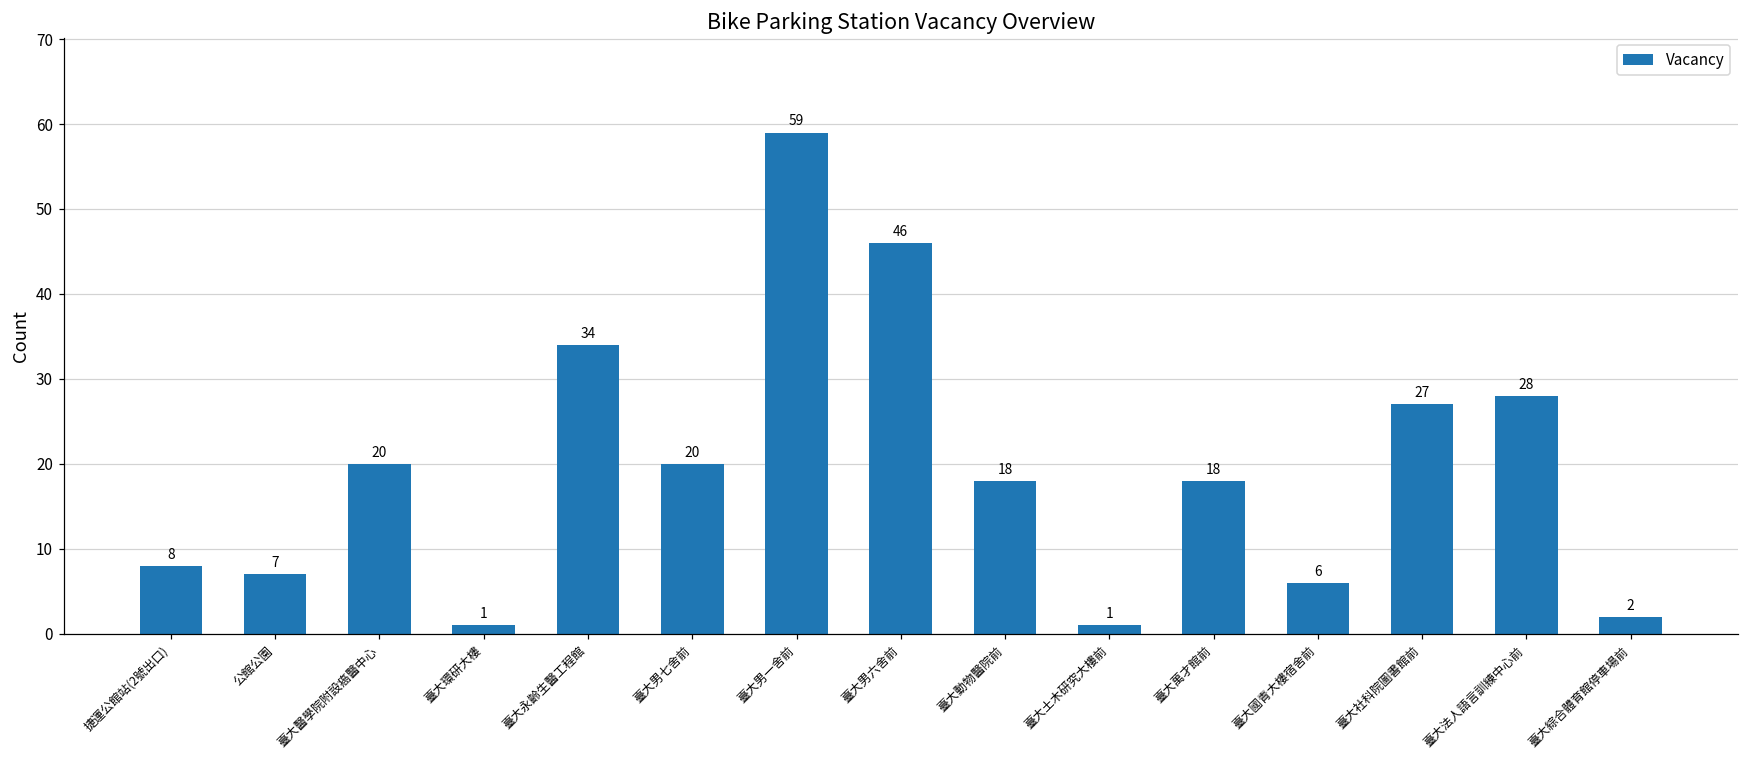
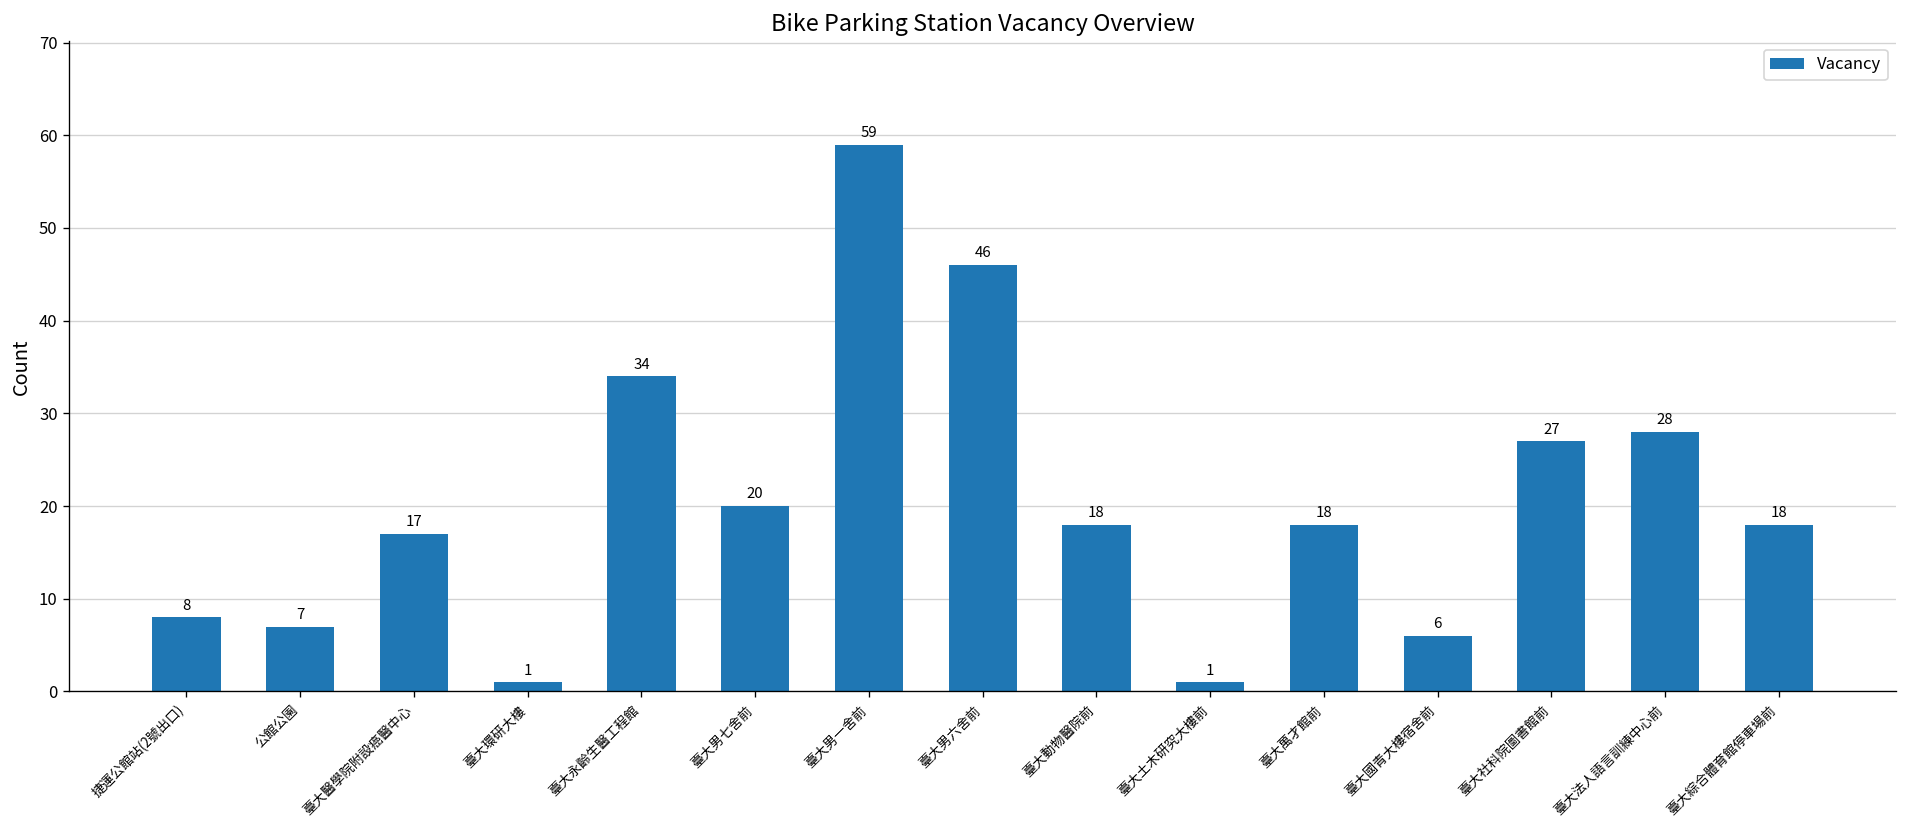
臺大醫學院附設癌醫中心: 20 -> 17
臺大綜合體育館停車場前: 2 -> 18
